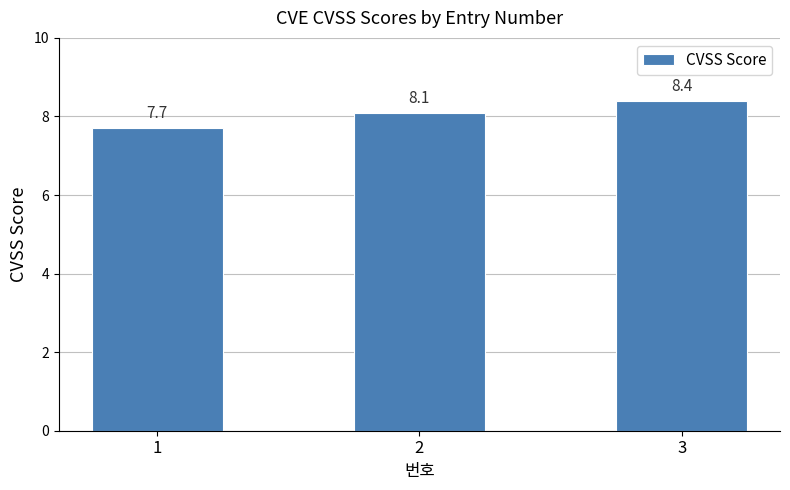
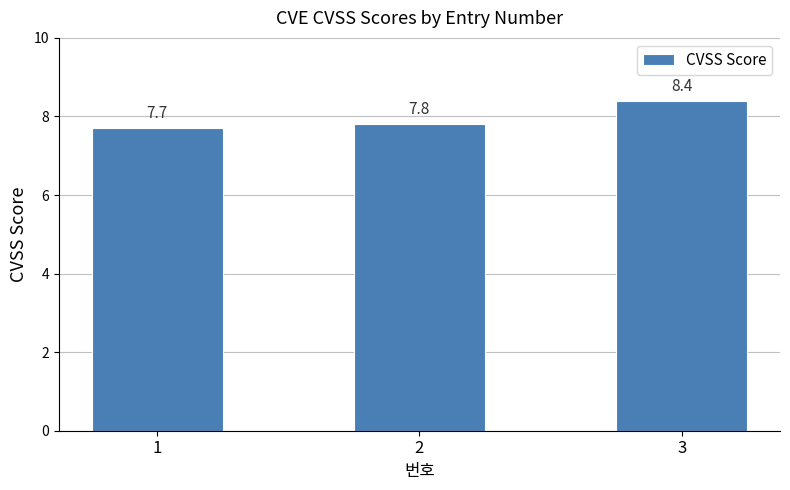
2: 8.1 -> 7.8
